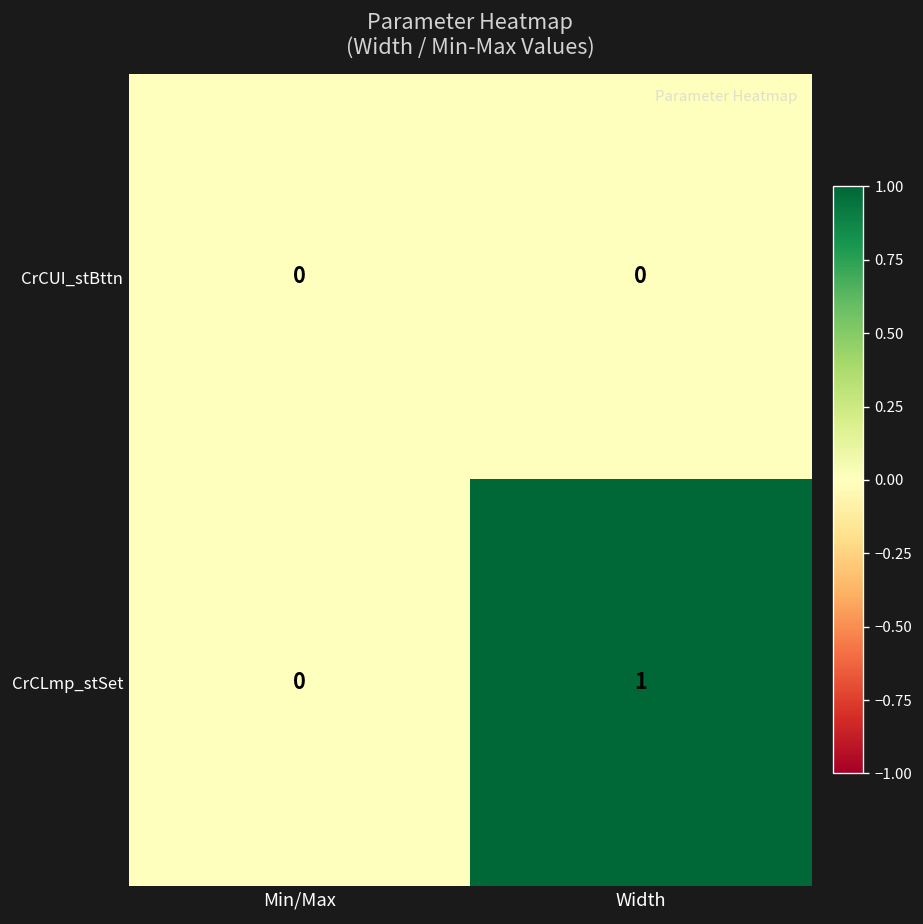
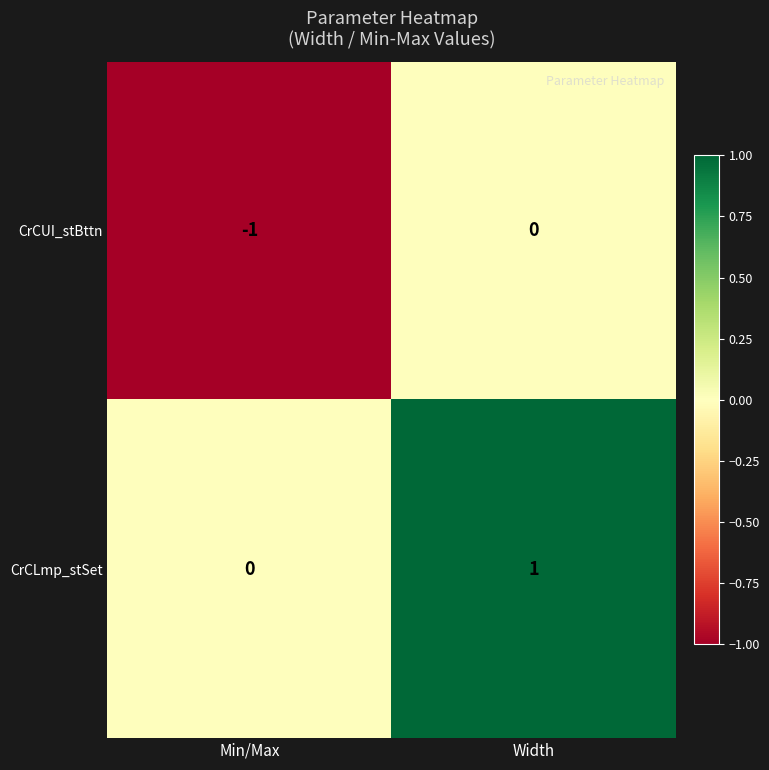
CrCUI_stBttn, Min/Max: 0 -> -1
